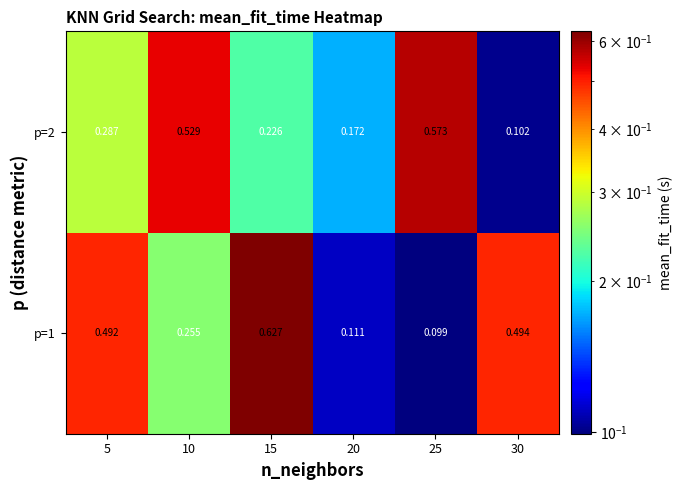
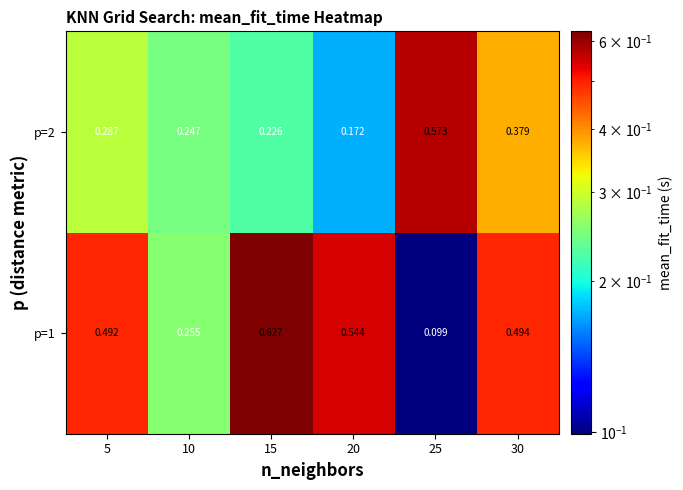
p=2, 10: 0.529 -> 0.247
p=2, 30: 0.102 -> 0.379
p=1, 20: 0.111 -> 0.544
